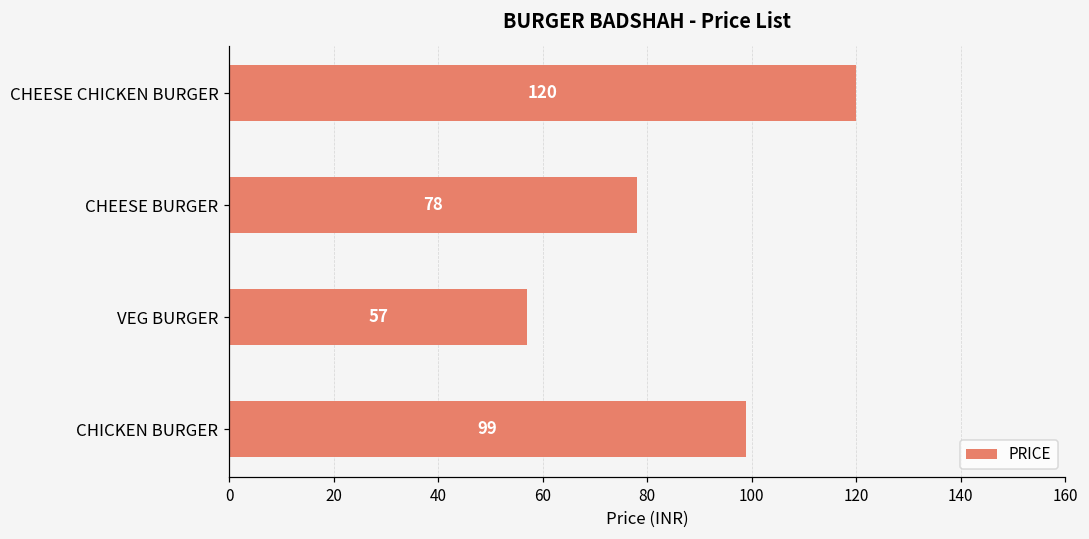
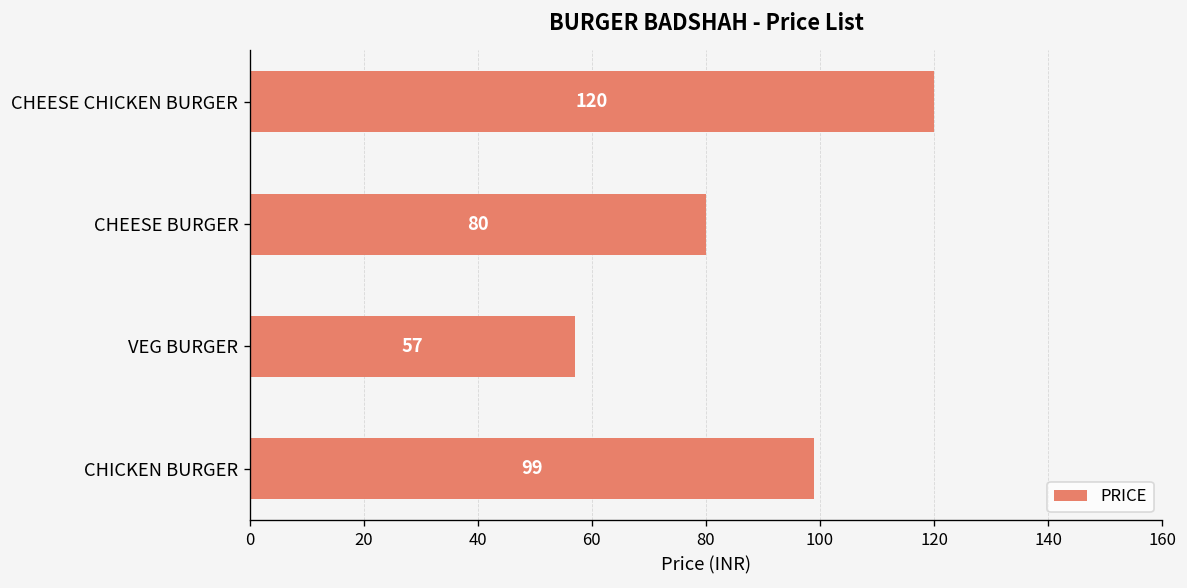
CHEESE BURGER: 78 -> 80
